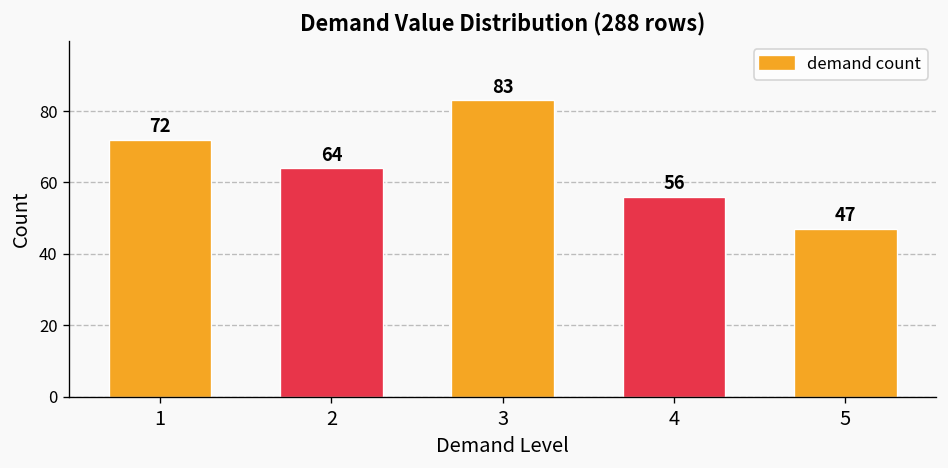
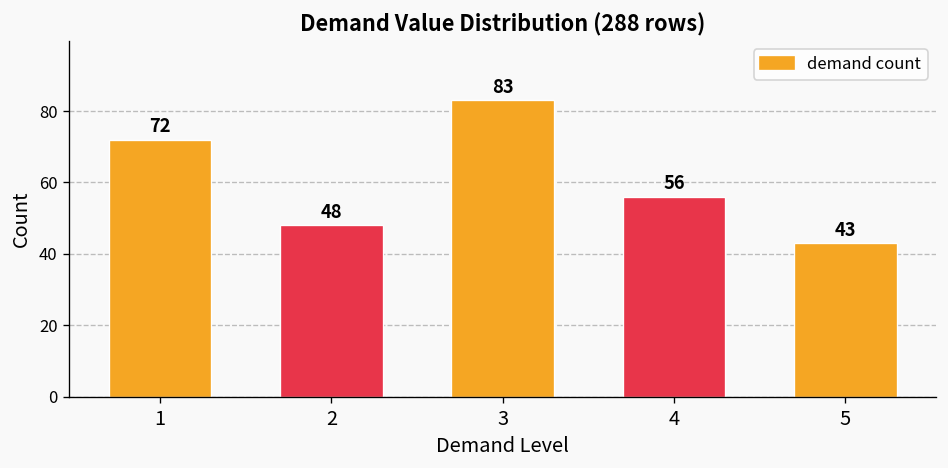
2: 64 -> 48
5: 47 -> 43
